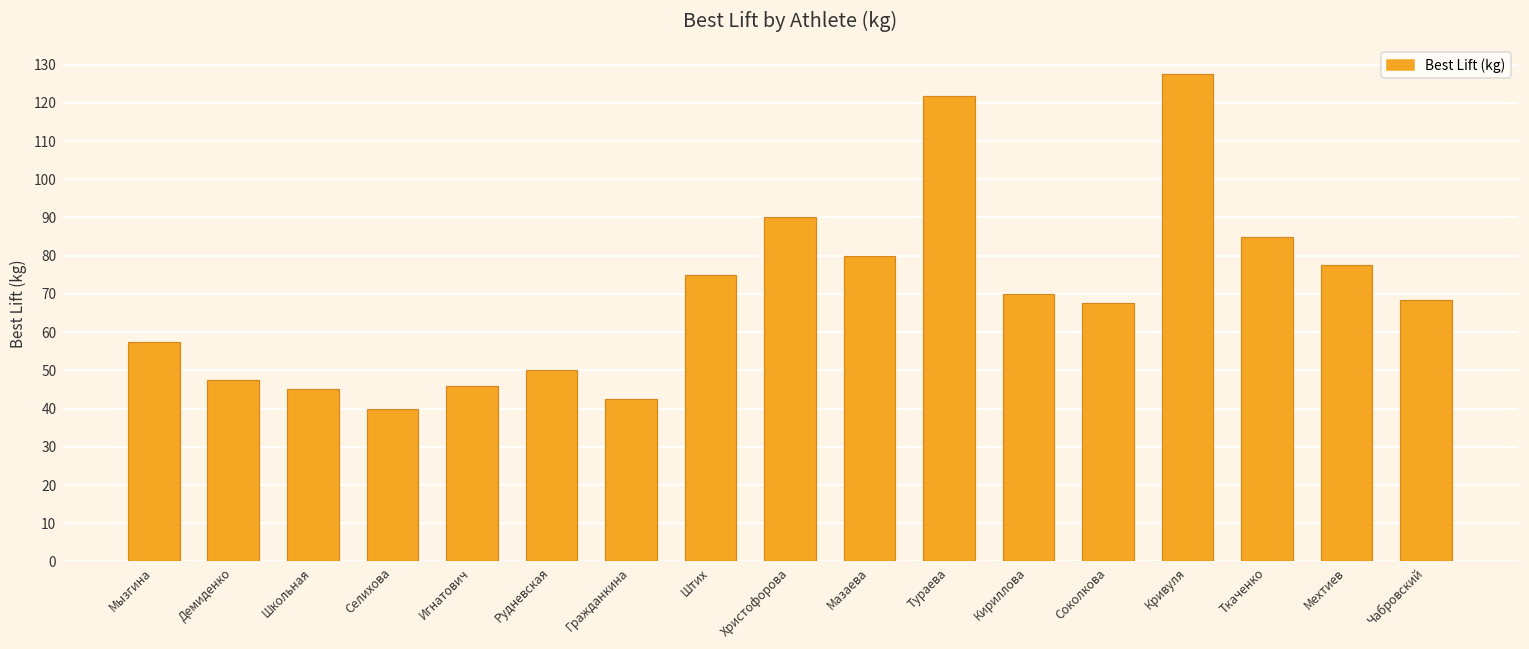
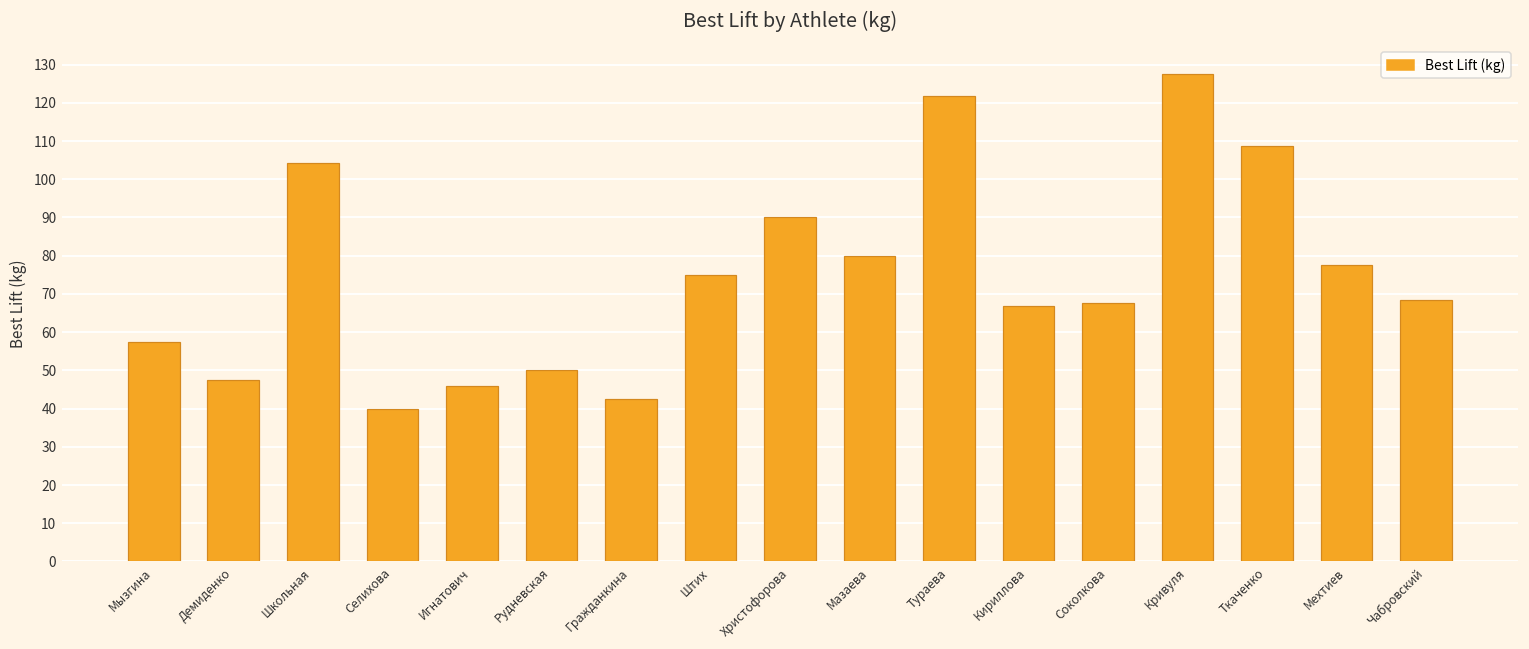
Школьная: 45 -> 104
Кириллова: 70 -> 67
Ткаченко: 85 -> 109
